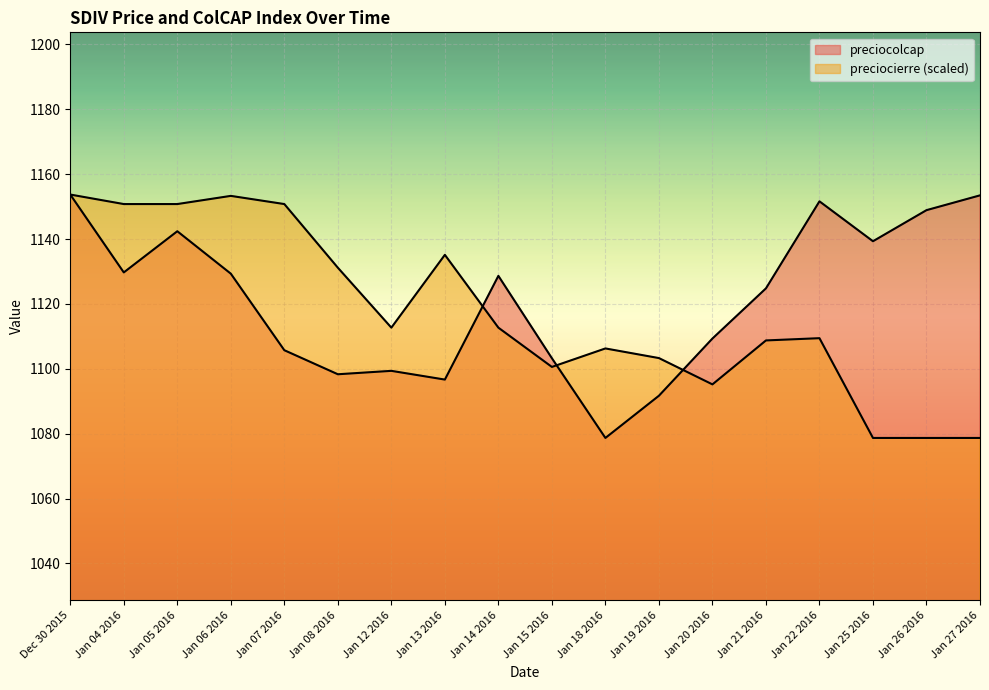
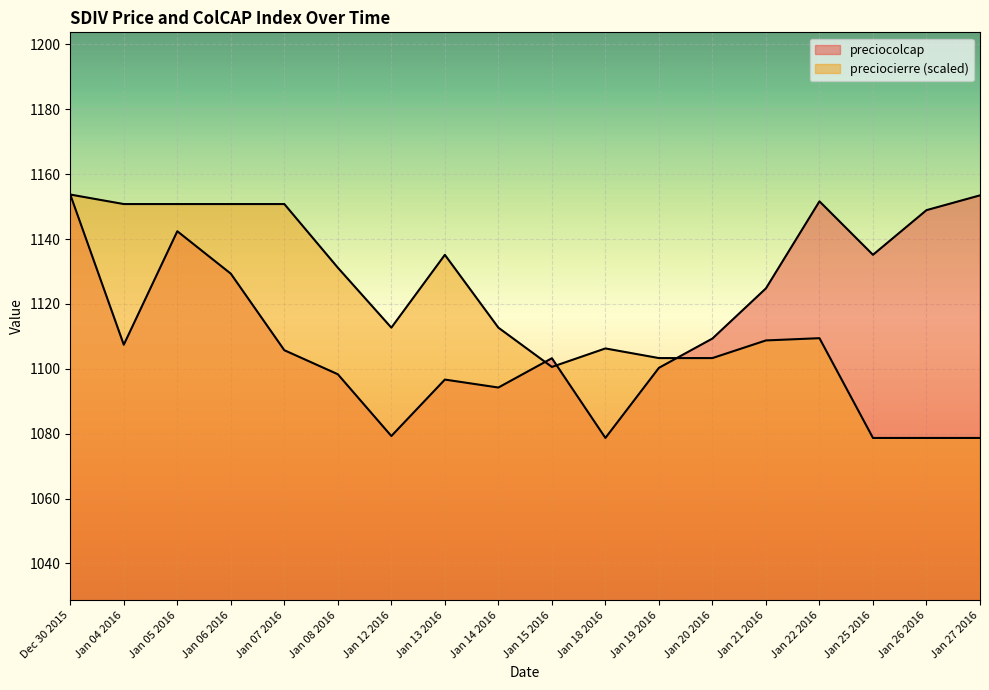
preciocolcap, Jan 04 2016: 1130 -> 1107
preciocierre (scaled), Jan 06 2016: 1153 -> 1151
preciocolcap, Jan 12 2016: 1099 -> 1079
preciocolcap, Jan 14 2016: 1129 -> 1094
preciocolcap, Jan 19 2016: 1092 -> 1100
preciocierre (scaled), Jan 20 2016: 1095 -> 1103
preciocolcap, Jan 25 2016: 1139 -> 1135
